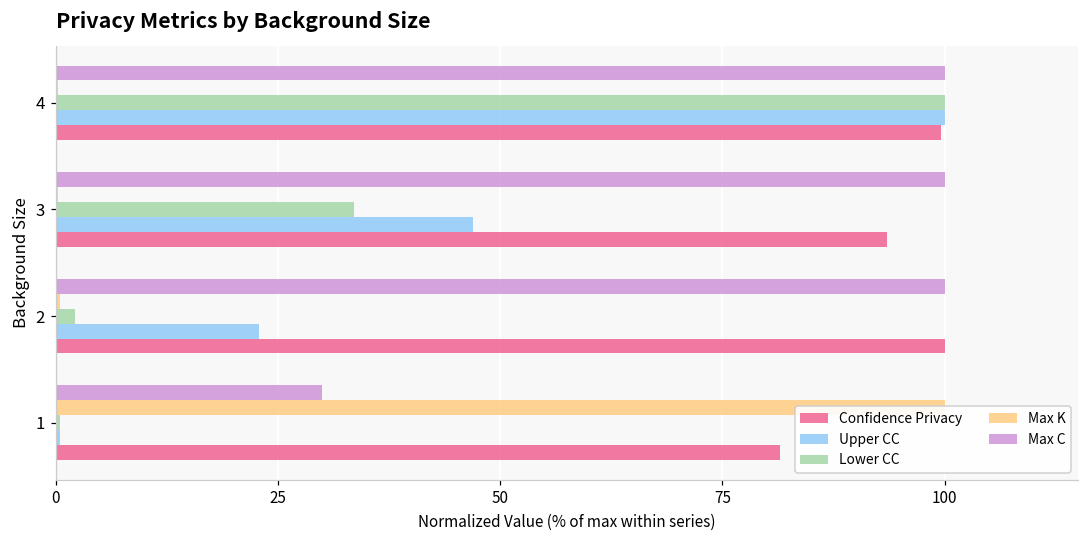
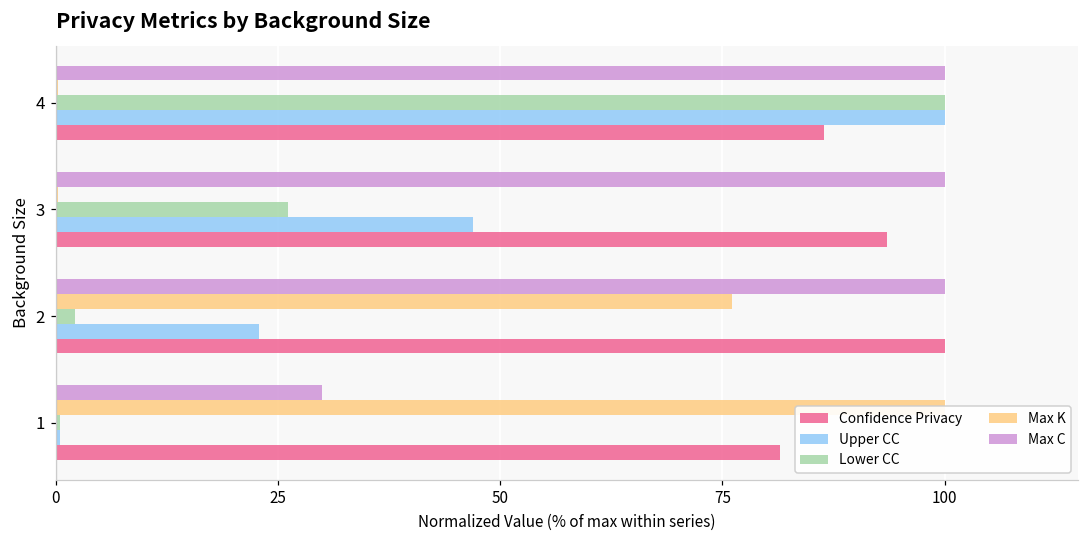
Confidence Privacy, 4: 100 -> 86
Lower CC, 3: 34 -> 26
Max K, 2: 0 -> 76
